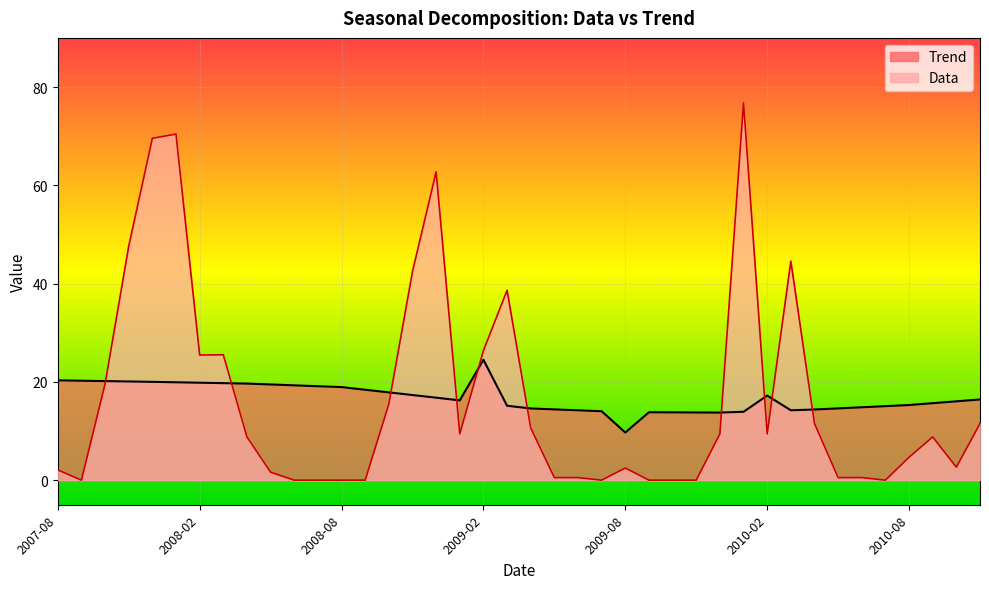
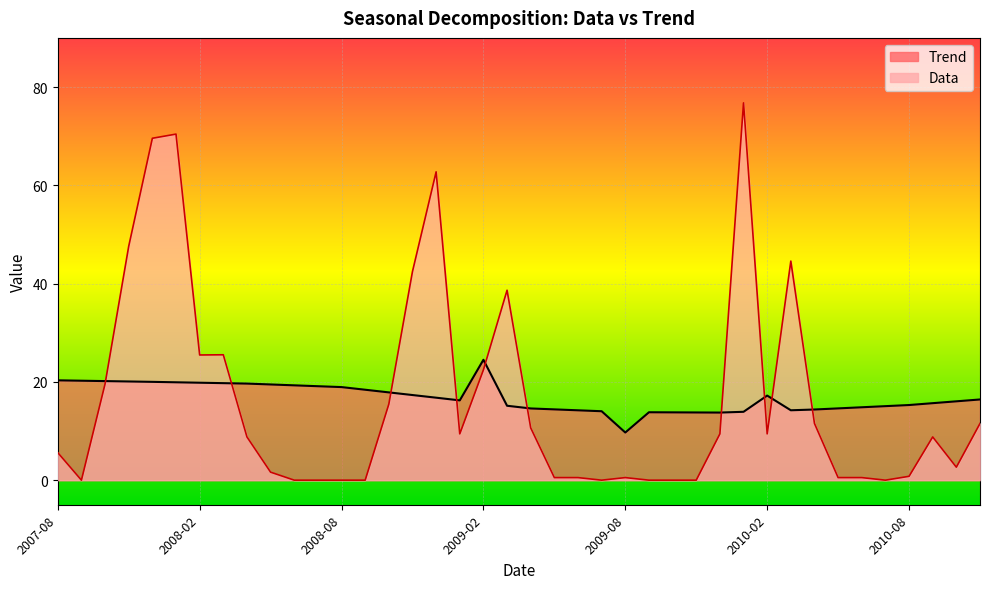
Data, 2007-08: 2 -> 6
Data, 2009-02: 26 -> 22
Data, 2009-08: 2 -> 1
Data, 2010-08: 5 -> 1
